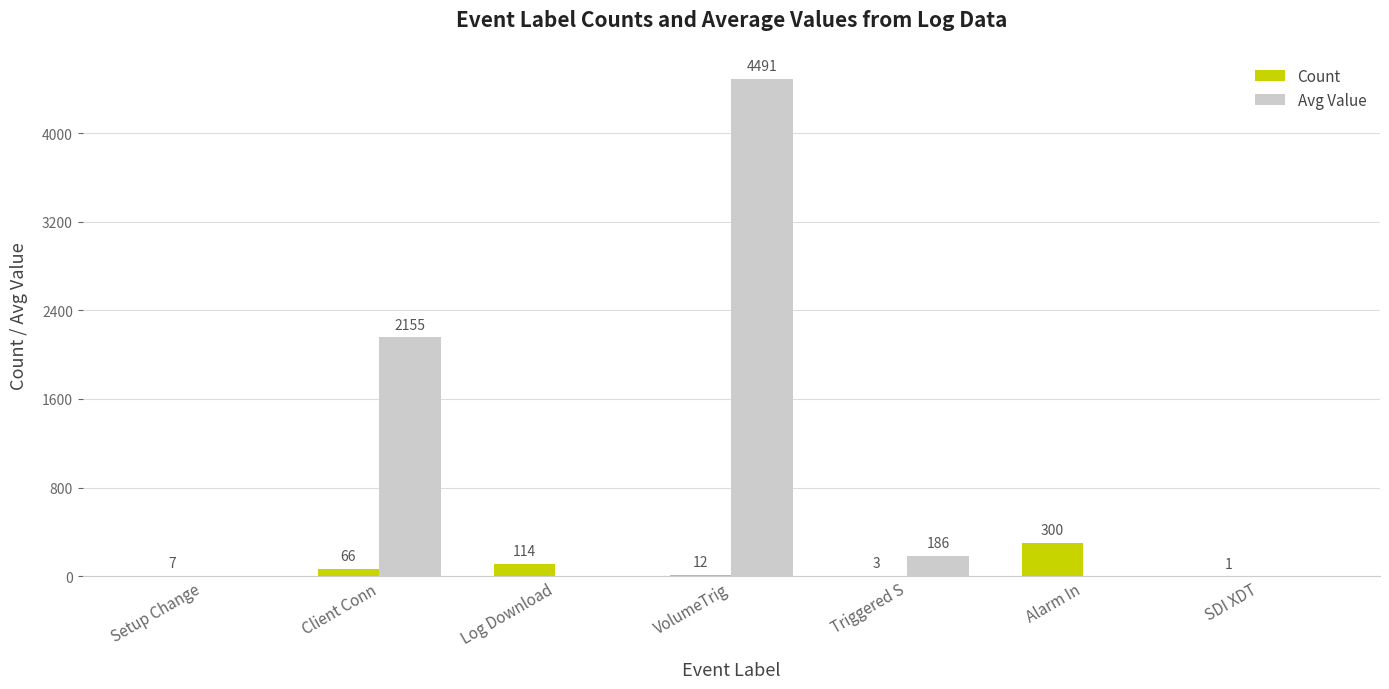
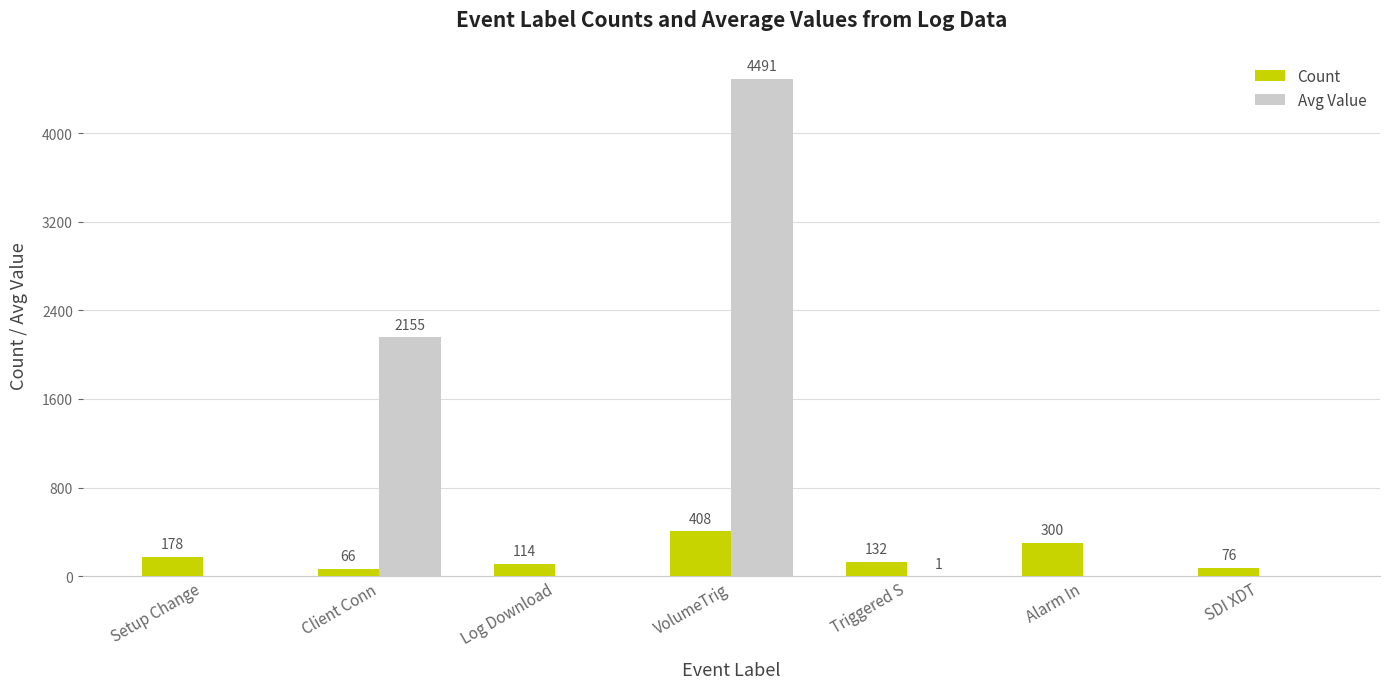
Count, Setup Change: 7 -> 178
Count, VolumeTrig: 12 -> 408
Count, Triggered S: 3 -> 132
Avg Value, Triggered S: 186 -> 1
Count, SDI XDT: 1 -> 76
